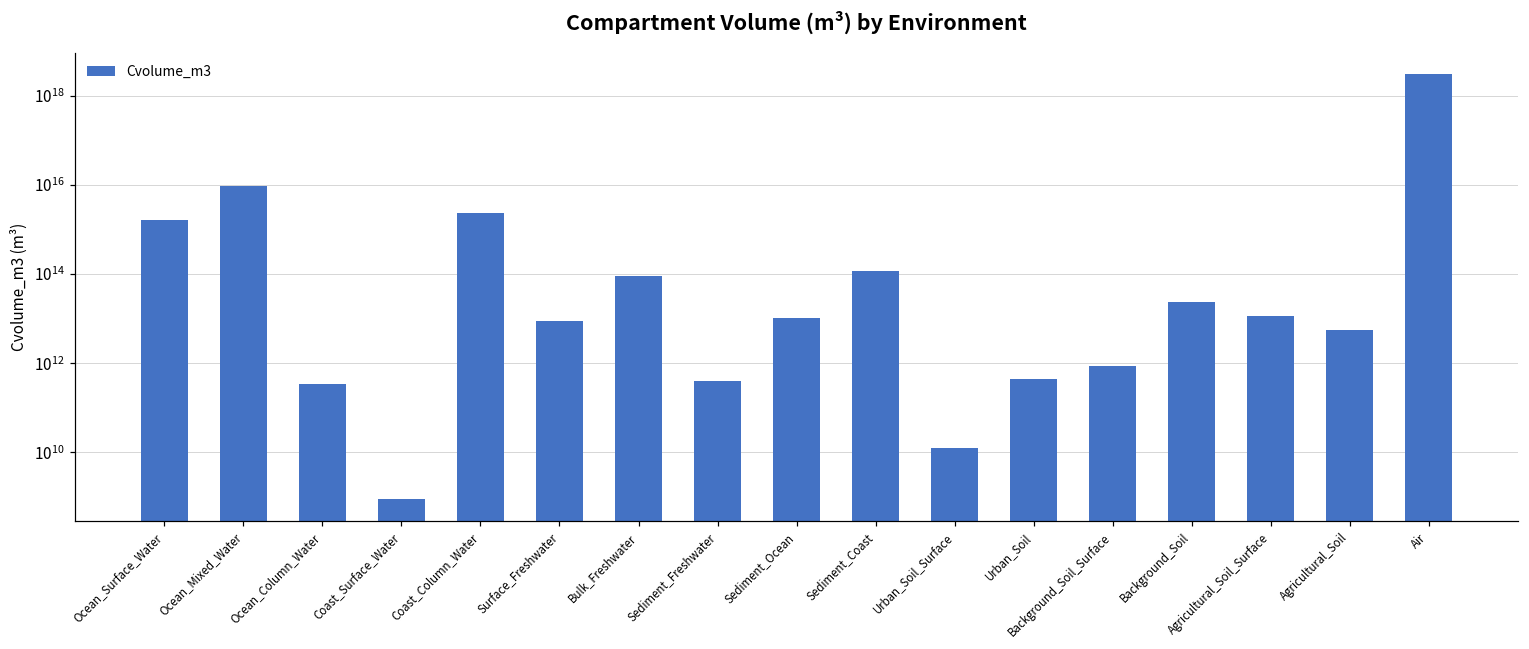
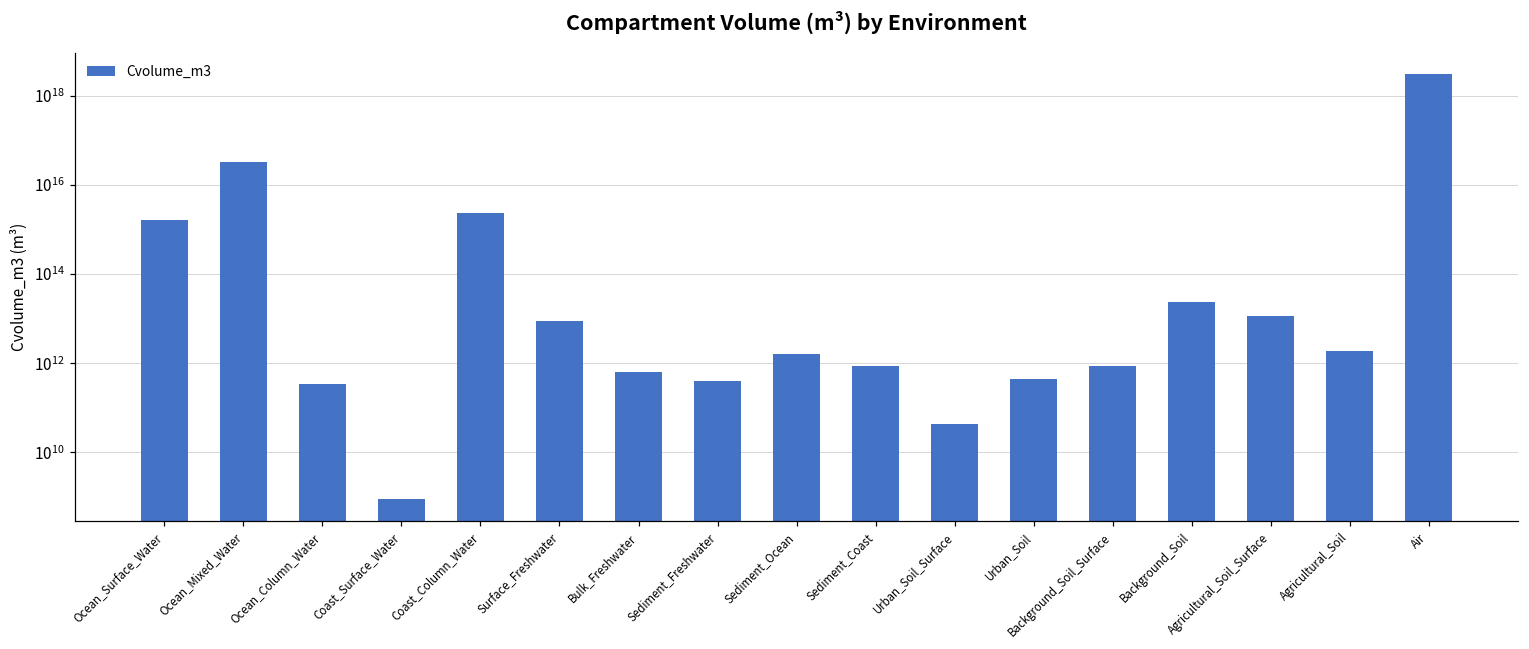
Ocean_Mixed_Water: 9000000000000000 -> 30000000000000000
Bulk_Freshwater: 90000000000000 -> 600000000000
Sediment_Ocean: 10000000000000 -> 1600000000000
Sediment_Coast: 120000000000000 -> 900000000000
Urban_Soil_Surface: 13000000000 -> 40000000000
Agricultural_Soil: 6000000000000 -> 2000000000000
